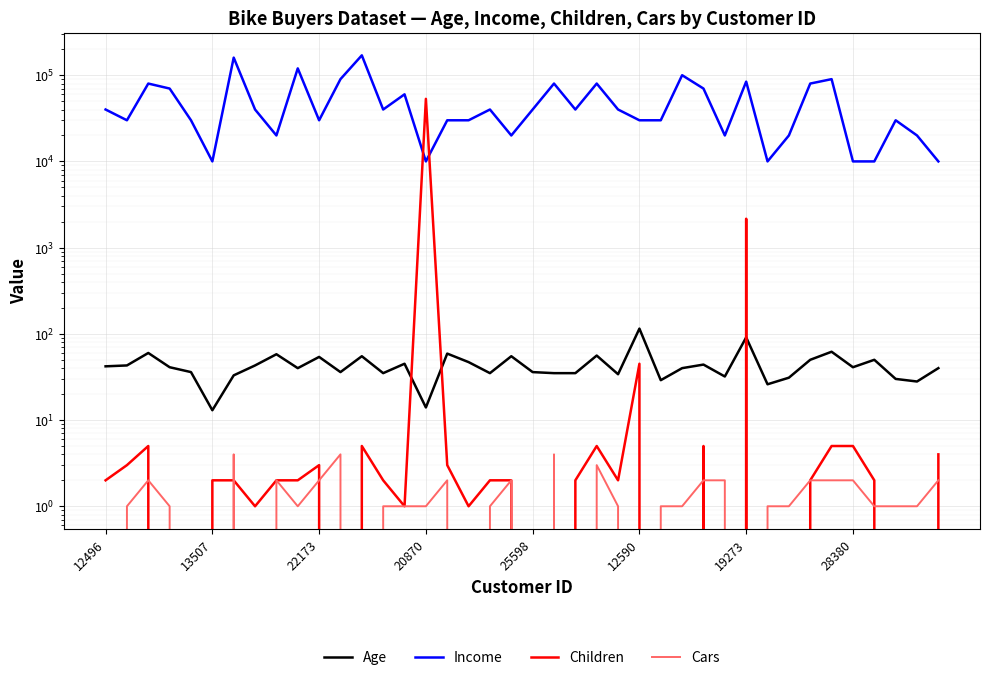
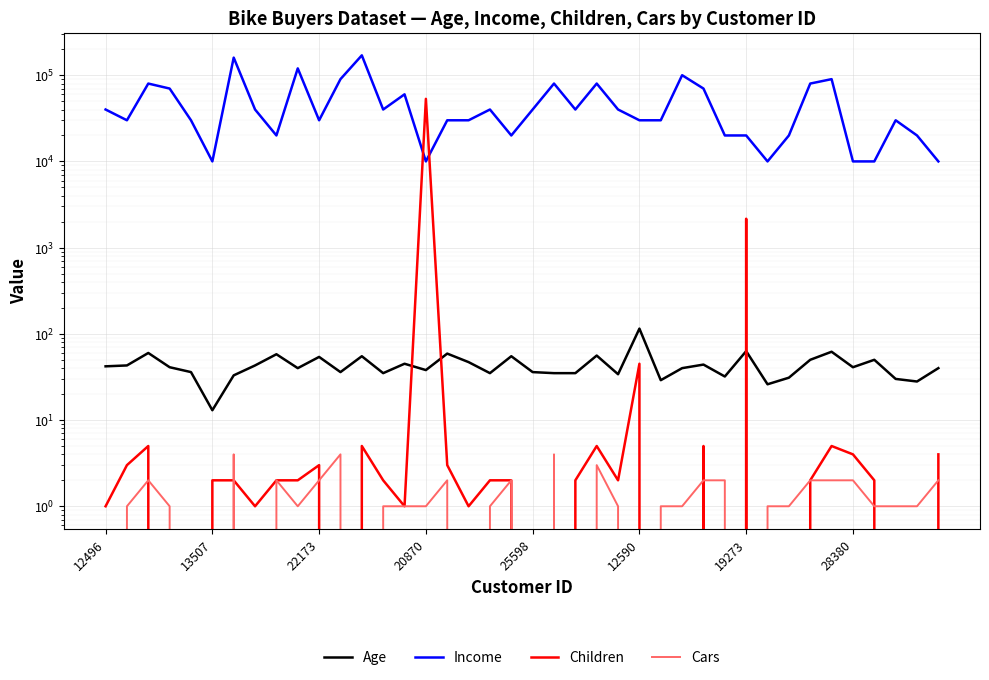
Children, 12496: 2 -> 1
Age, 20870: 14 -> 40
Age, 19273: 90 -> 60
Income, 19273: 80000 -> 20000
Children, 28380: 5 -> 4
